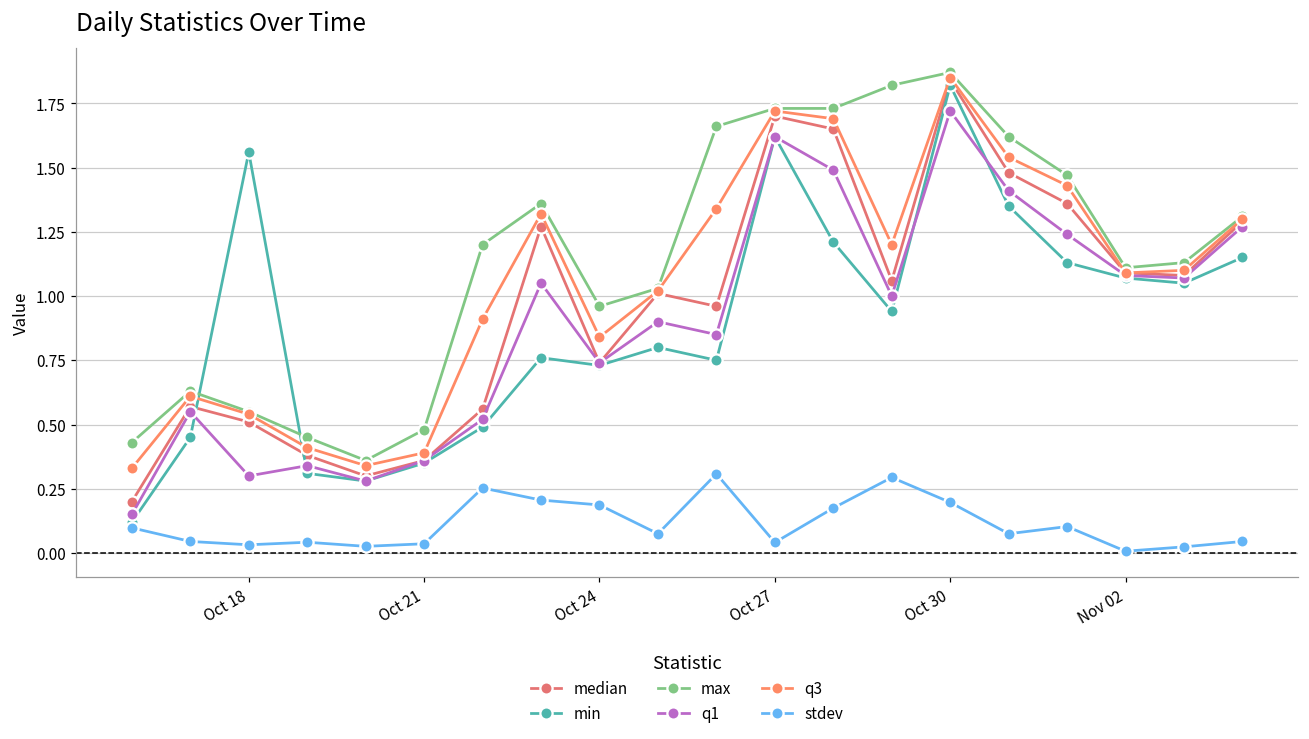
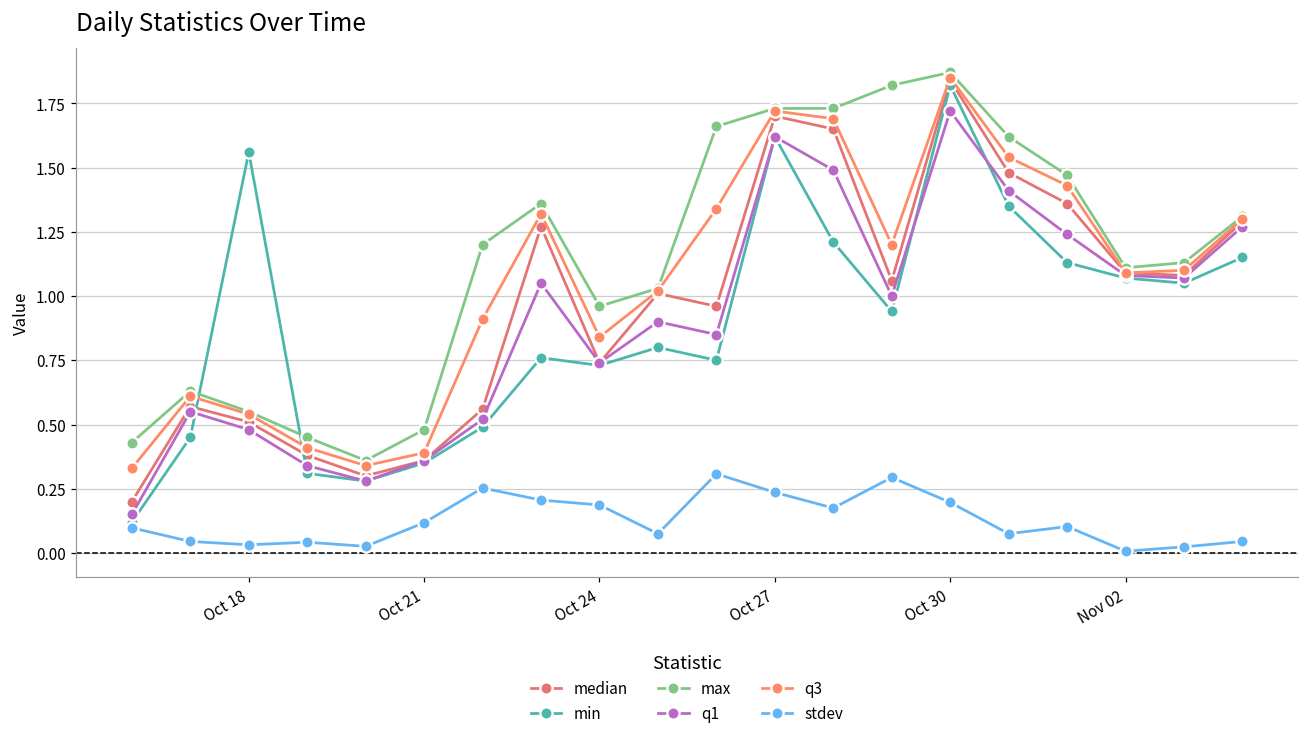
q1, Oct 18: 0.30 -> 0.48
stdev, Oct 21: 0.04 -> 0.12
stdev, Oct 27: 0.04 -> 0.24
